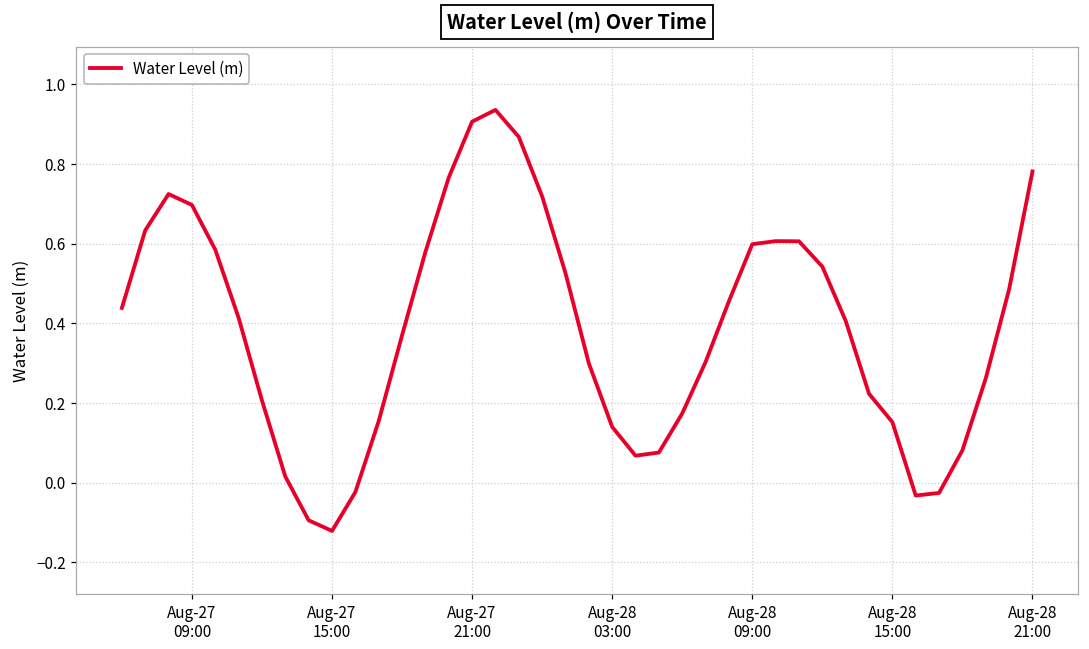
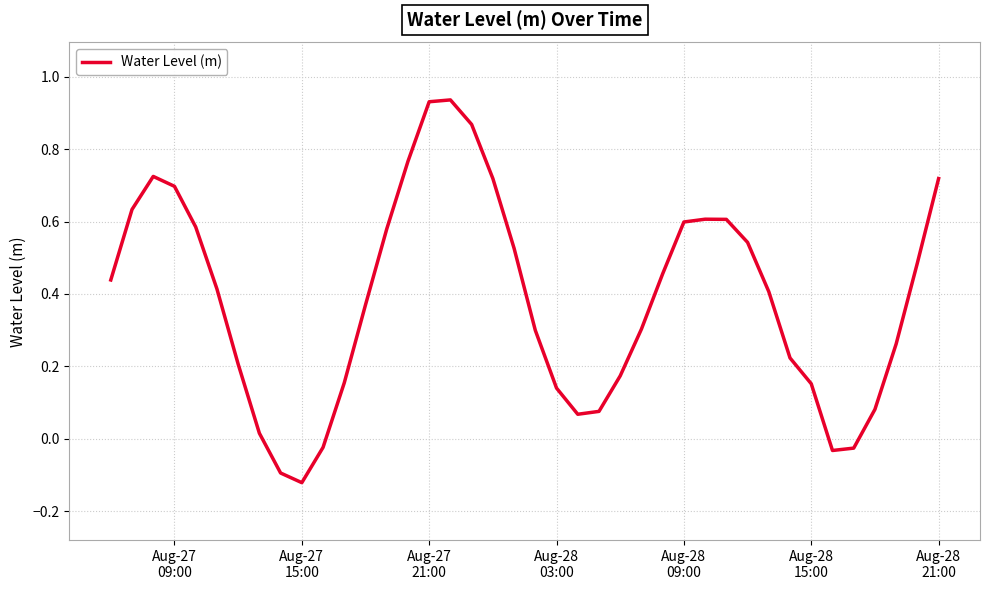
Aug-27 21:00: 0.91 -> 0.93
Aug-28 21:00: 0.78 -> 0.72
